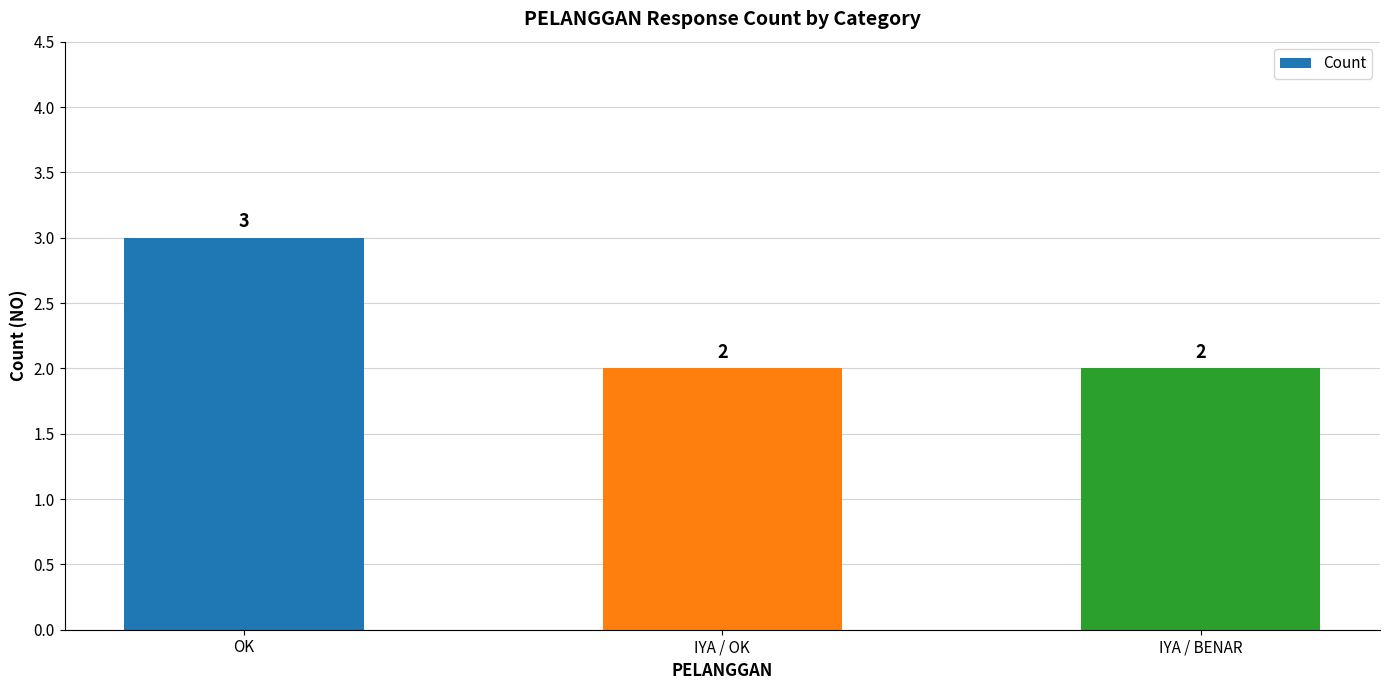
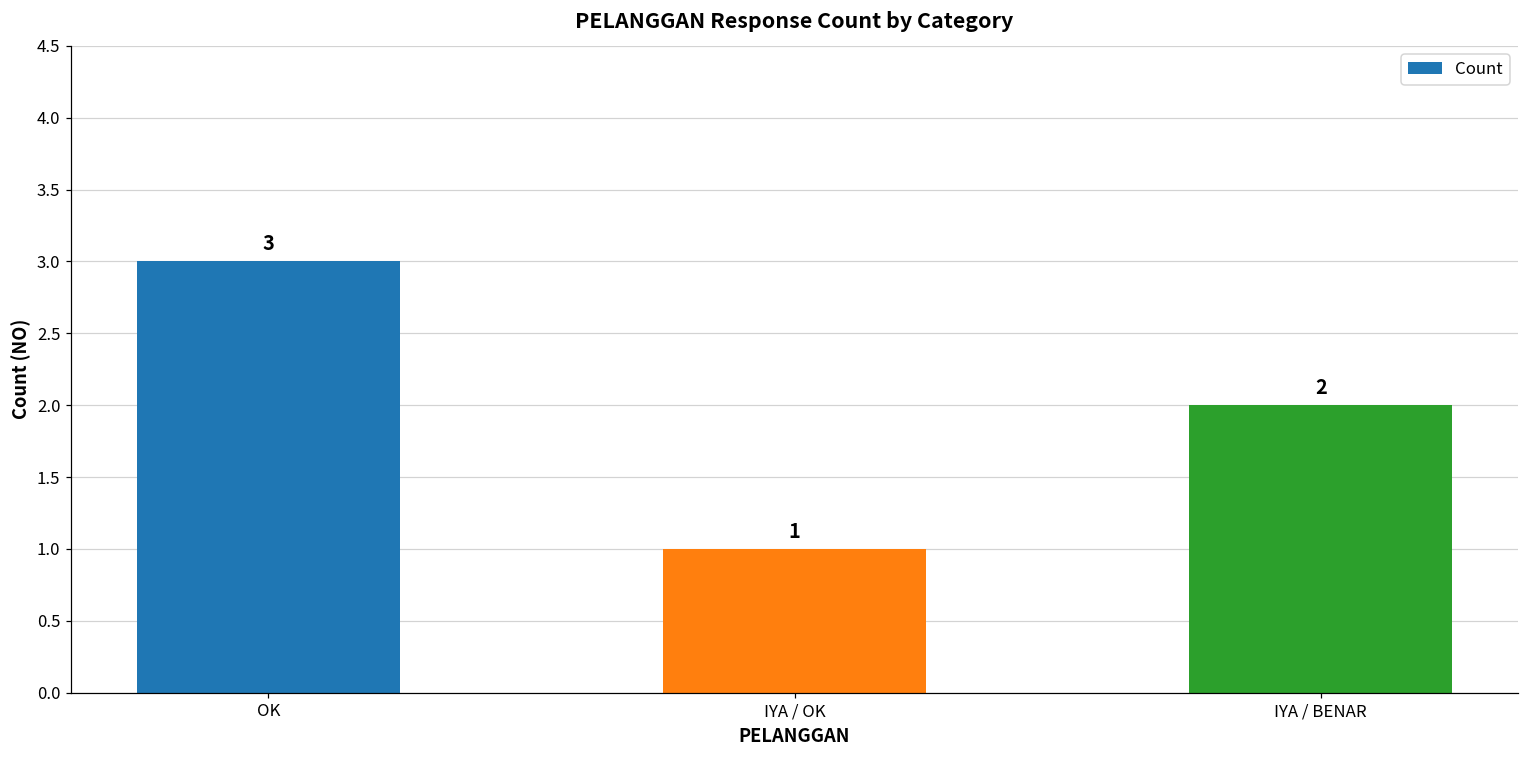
IYA / OK: 2 -> 1
